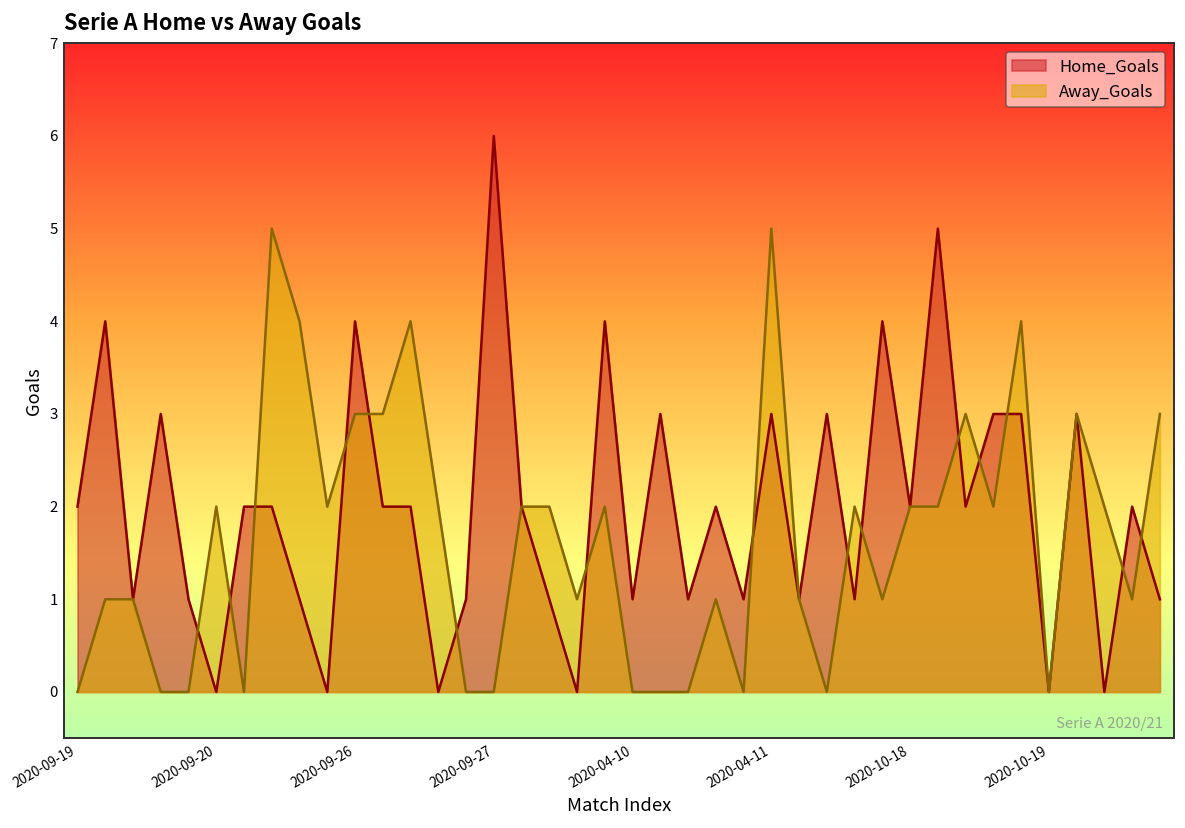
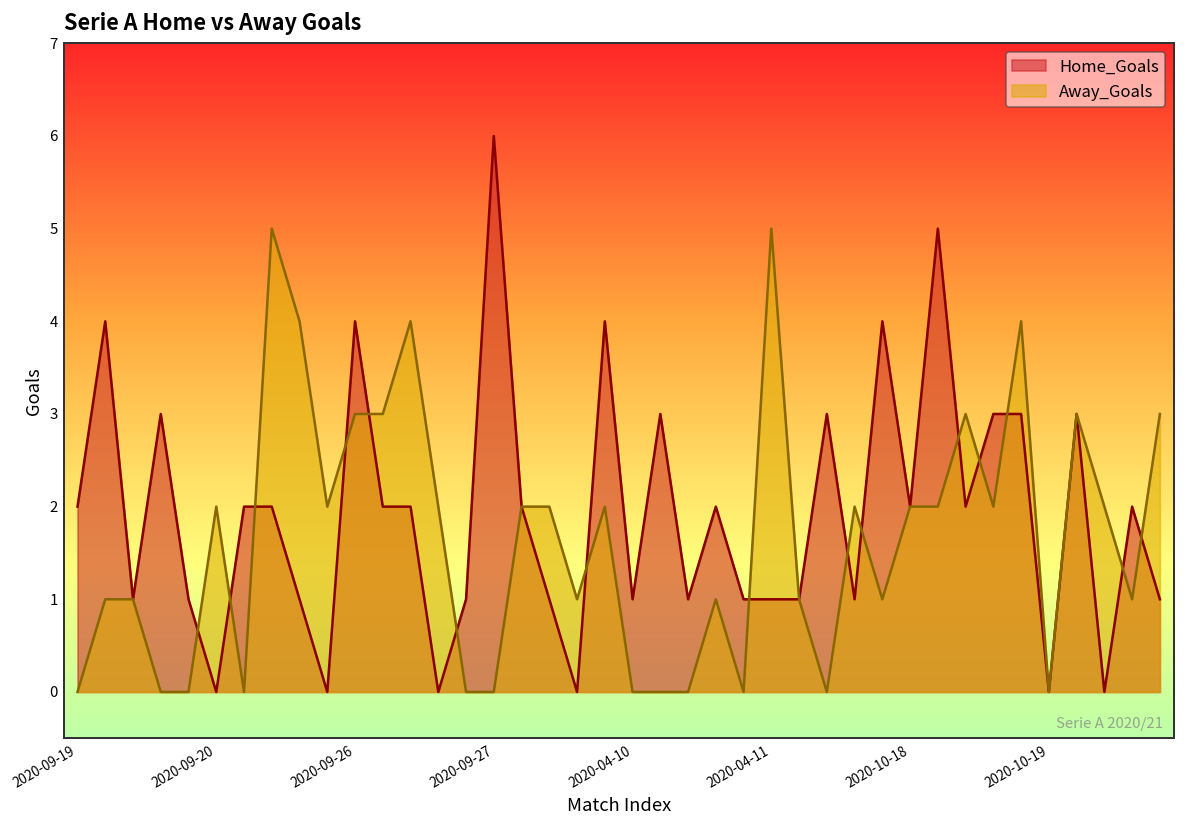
Home_Goals, 2020-04-11: 3 -> 1
